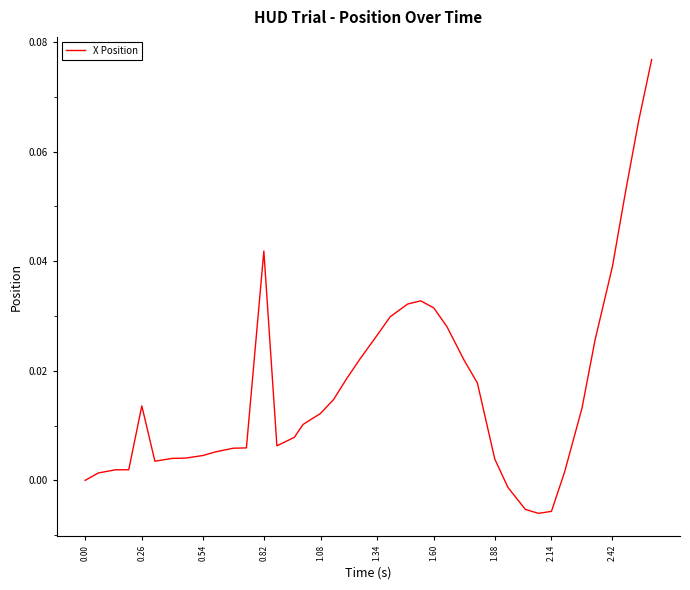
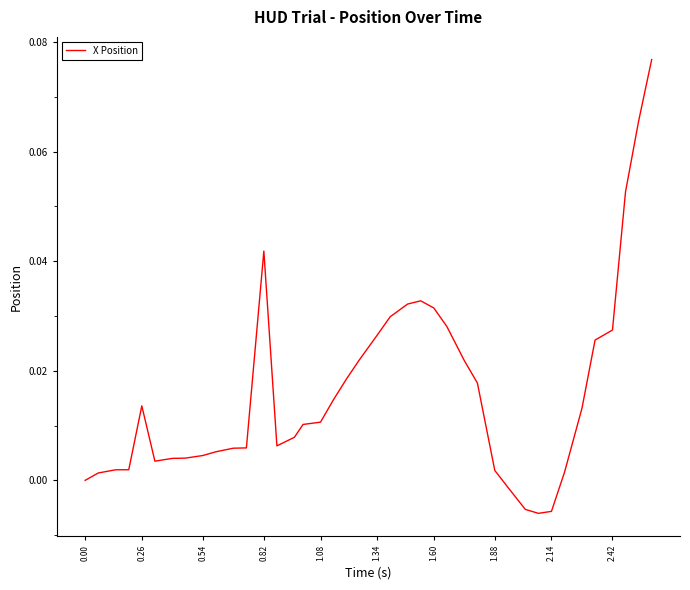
1.08: 0.012 -> 0.011
1.88: 0.004 -> 0.002
2.42: 0.039 -> 0.027
